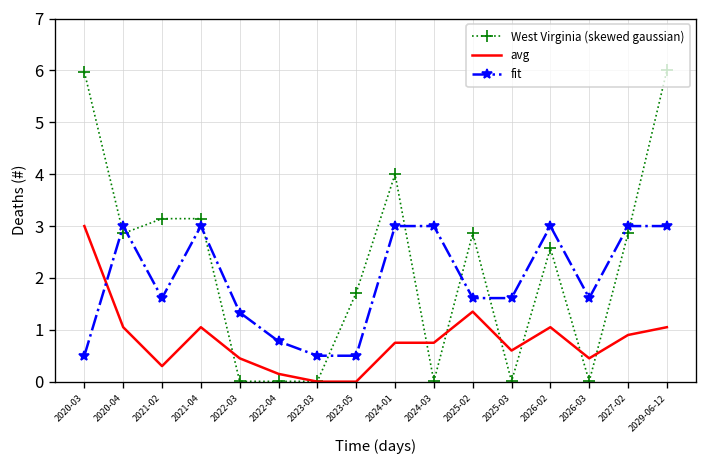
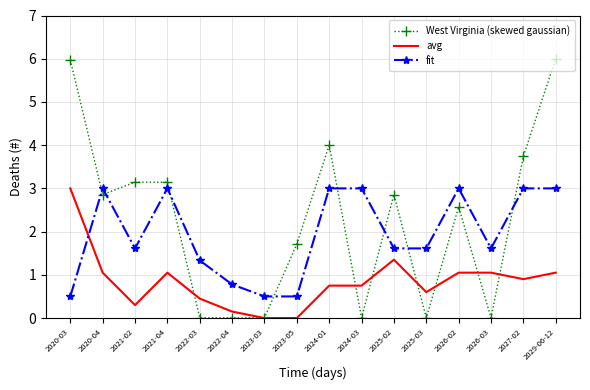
avg, 2026-03: 0.4 -> 1.0
West Virginia (skewed gaussian), 2027-02: 2.9 -> 3.7
